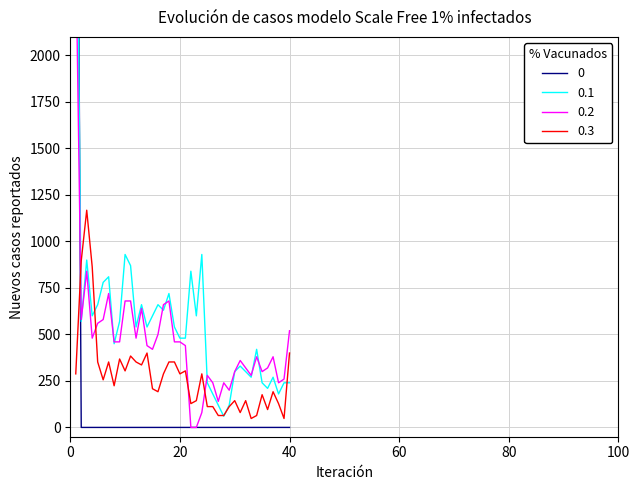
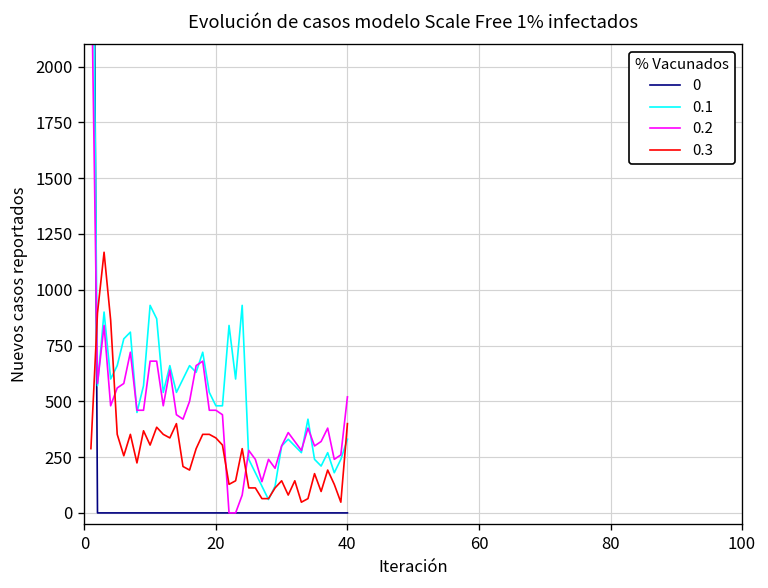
0.3, 20: 290 -> 340
0.1, 40: 240 -> 330
